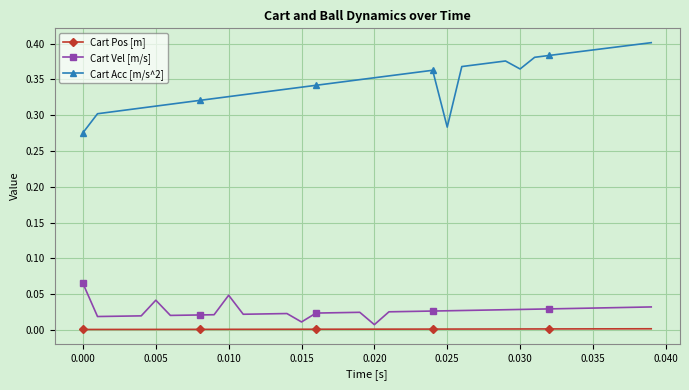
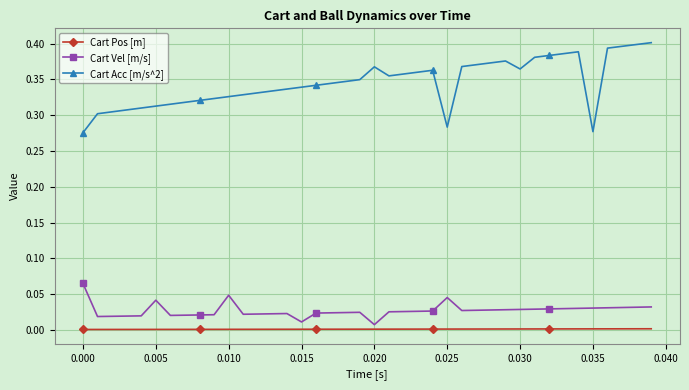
Cart Acc [m/s^2], 0.020: 0.35 -> 0.37
Cart Vel [m/s], 0.025: 0.03 -> 0.05
Cart Acc [m/s^2], 0.035: 0.39 -> 0.28
